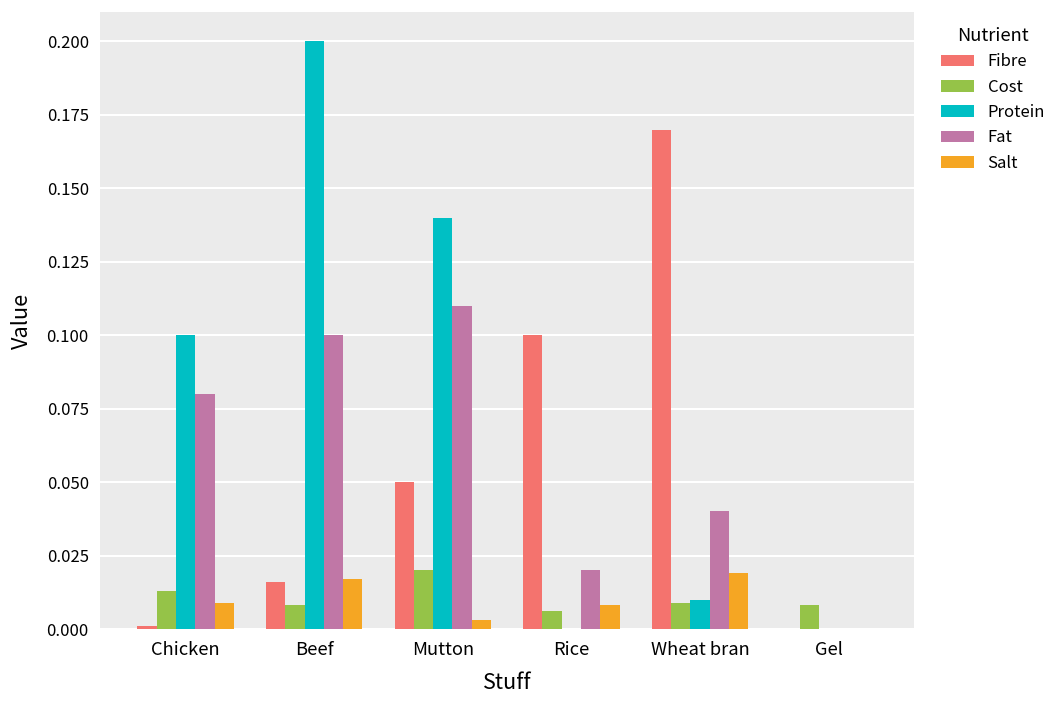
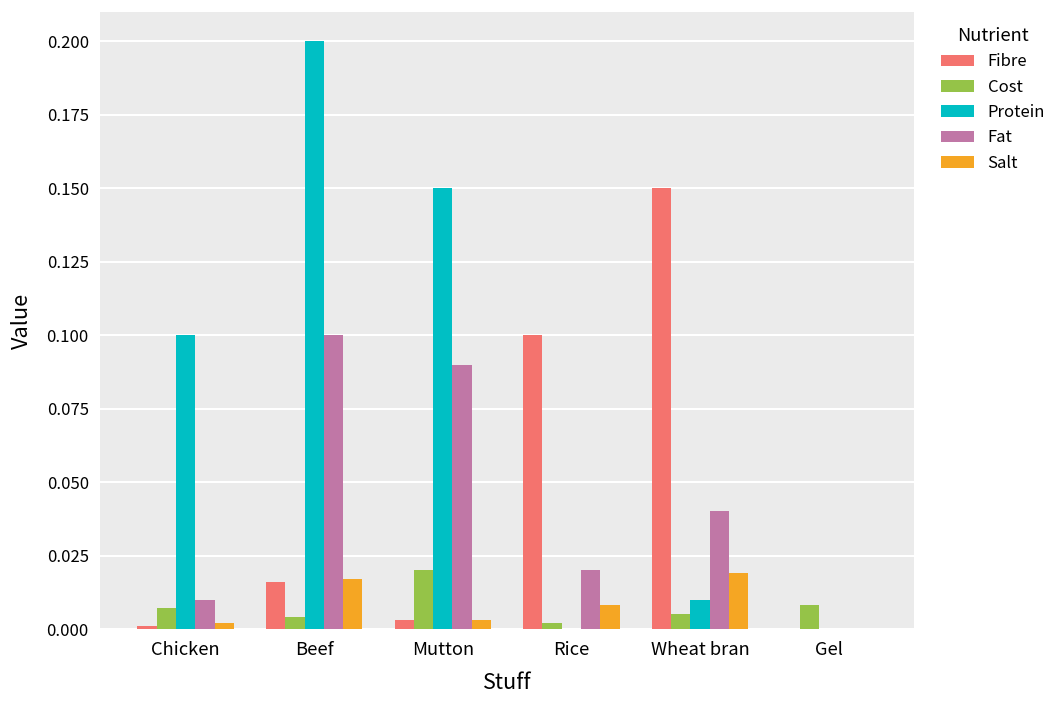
Cost, Chicken: 0.013 -> 0.007
Fat, Chicken: 0.08 -> 0.01
Salt, Chicken: 0.009 -> 0.002
Cost, Beef: 0.008 -> 0.004
Fibre, Mutton: 0.050 -> 0.003
Protein, Mutton: 0.14 -> 0.15
Fat, Mutton: 0.11 -> 0.09
Cost, Rice: 0.006 -> 0.002
Fibre, Wheat bran: 0.17 -> 0.15
Cost, Wheat bran: 0.009 -> 0.005
